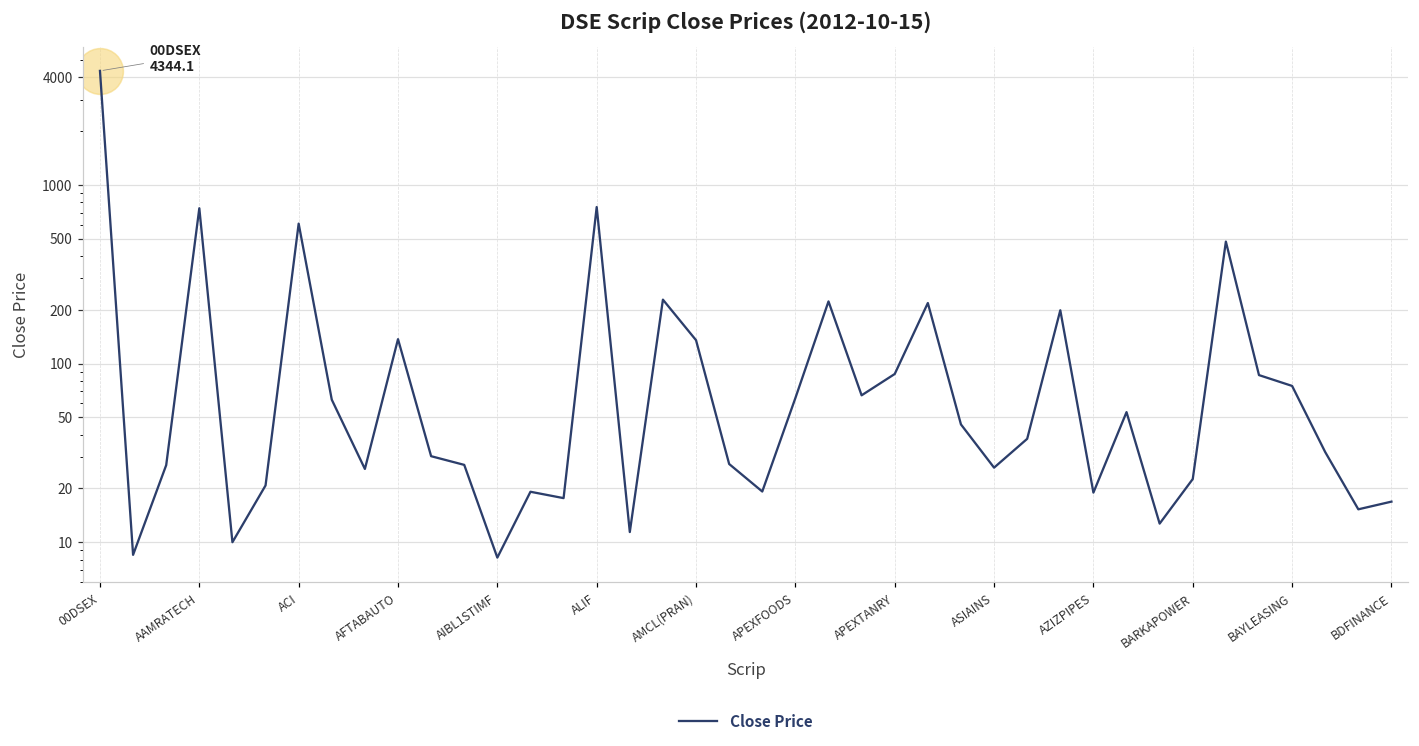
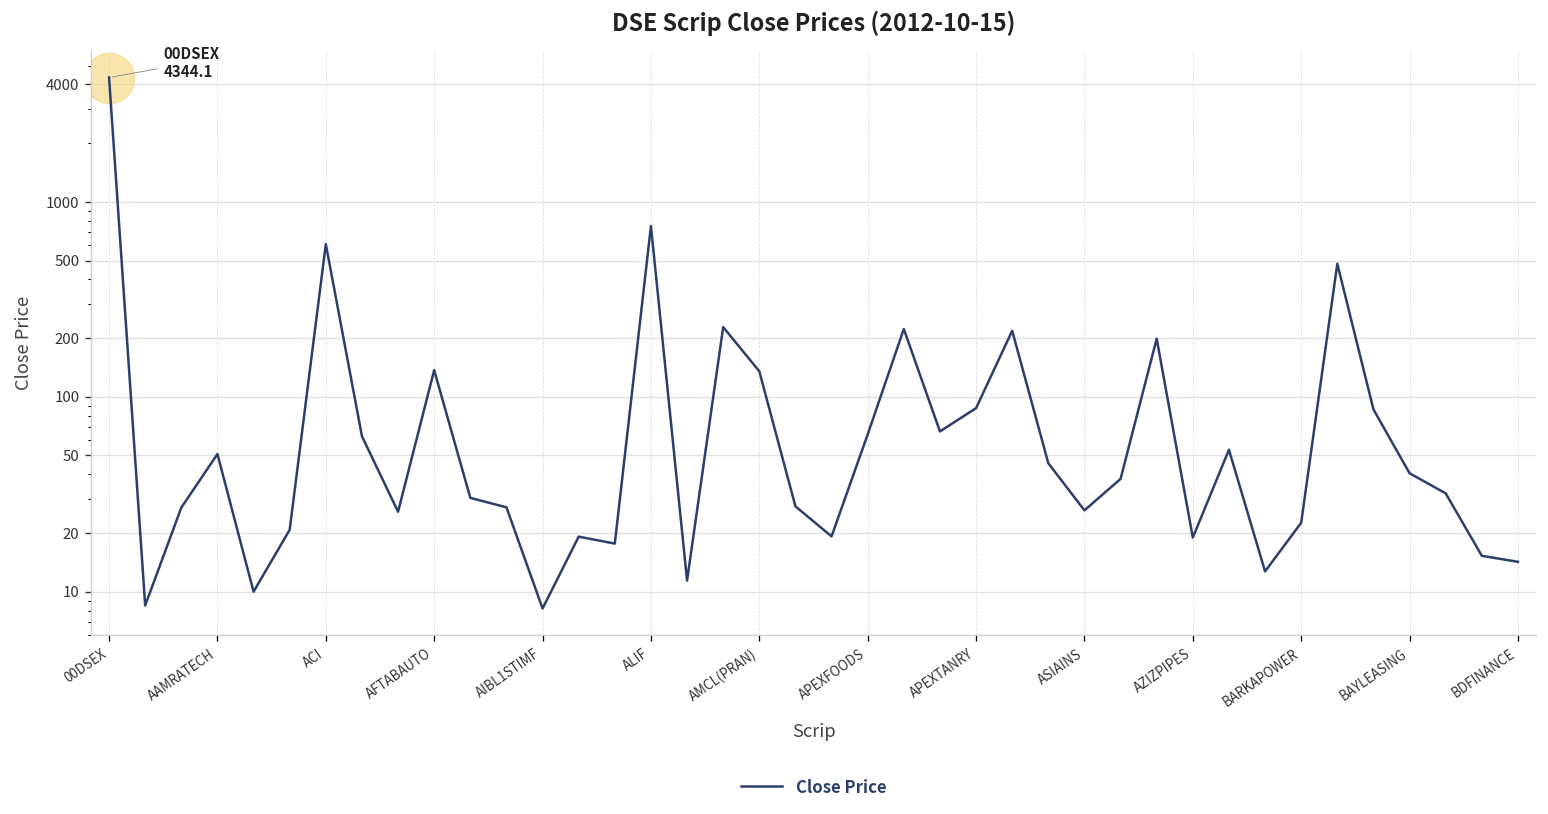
Close Price, AAMRATECH: 700 -> 51
Close Price, BAYLEASING: 70 -> 41
Close Price, BDFINANCE: 17 -> 14
